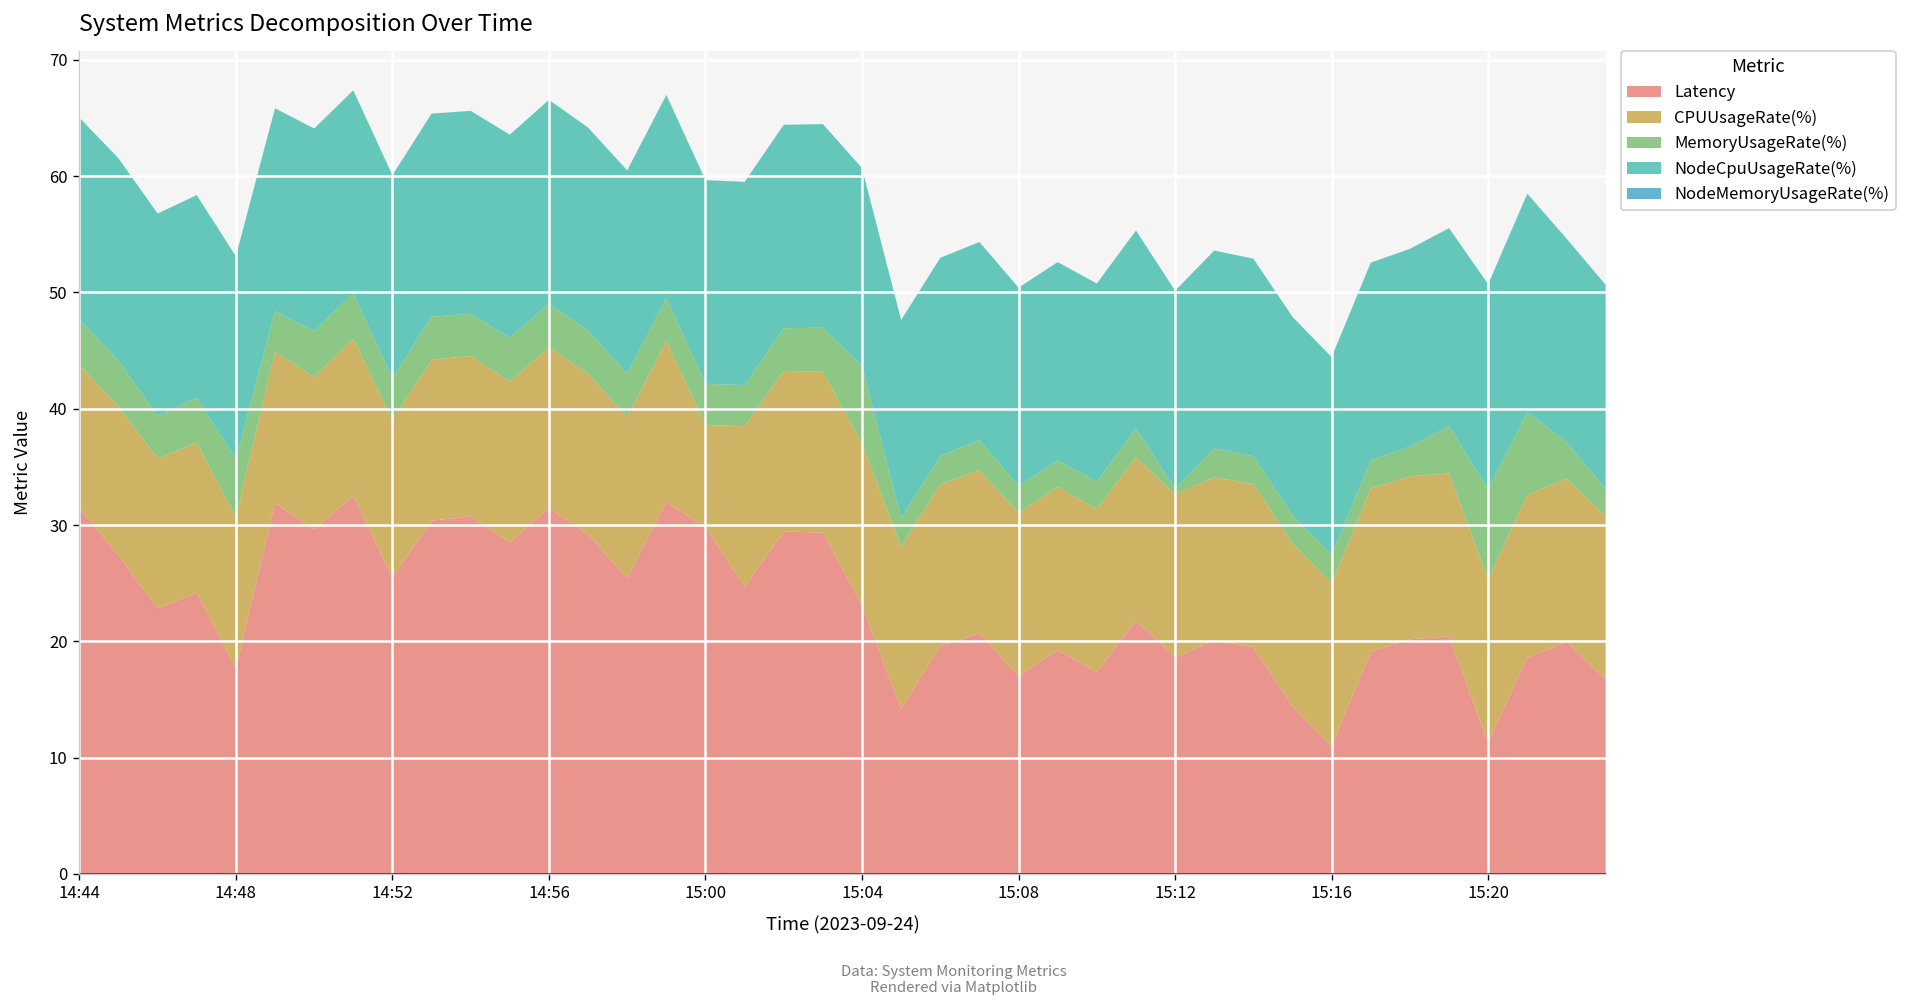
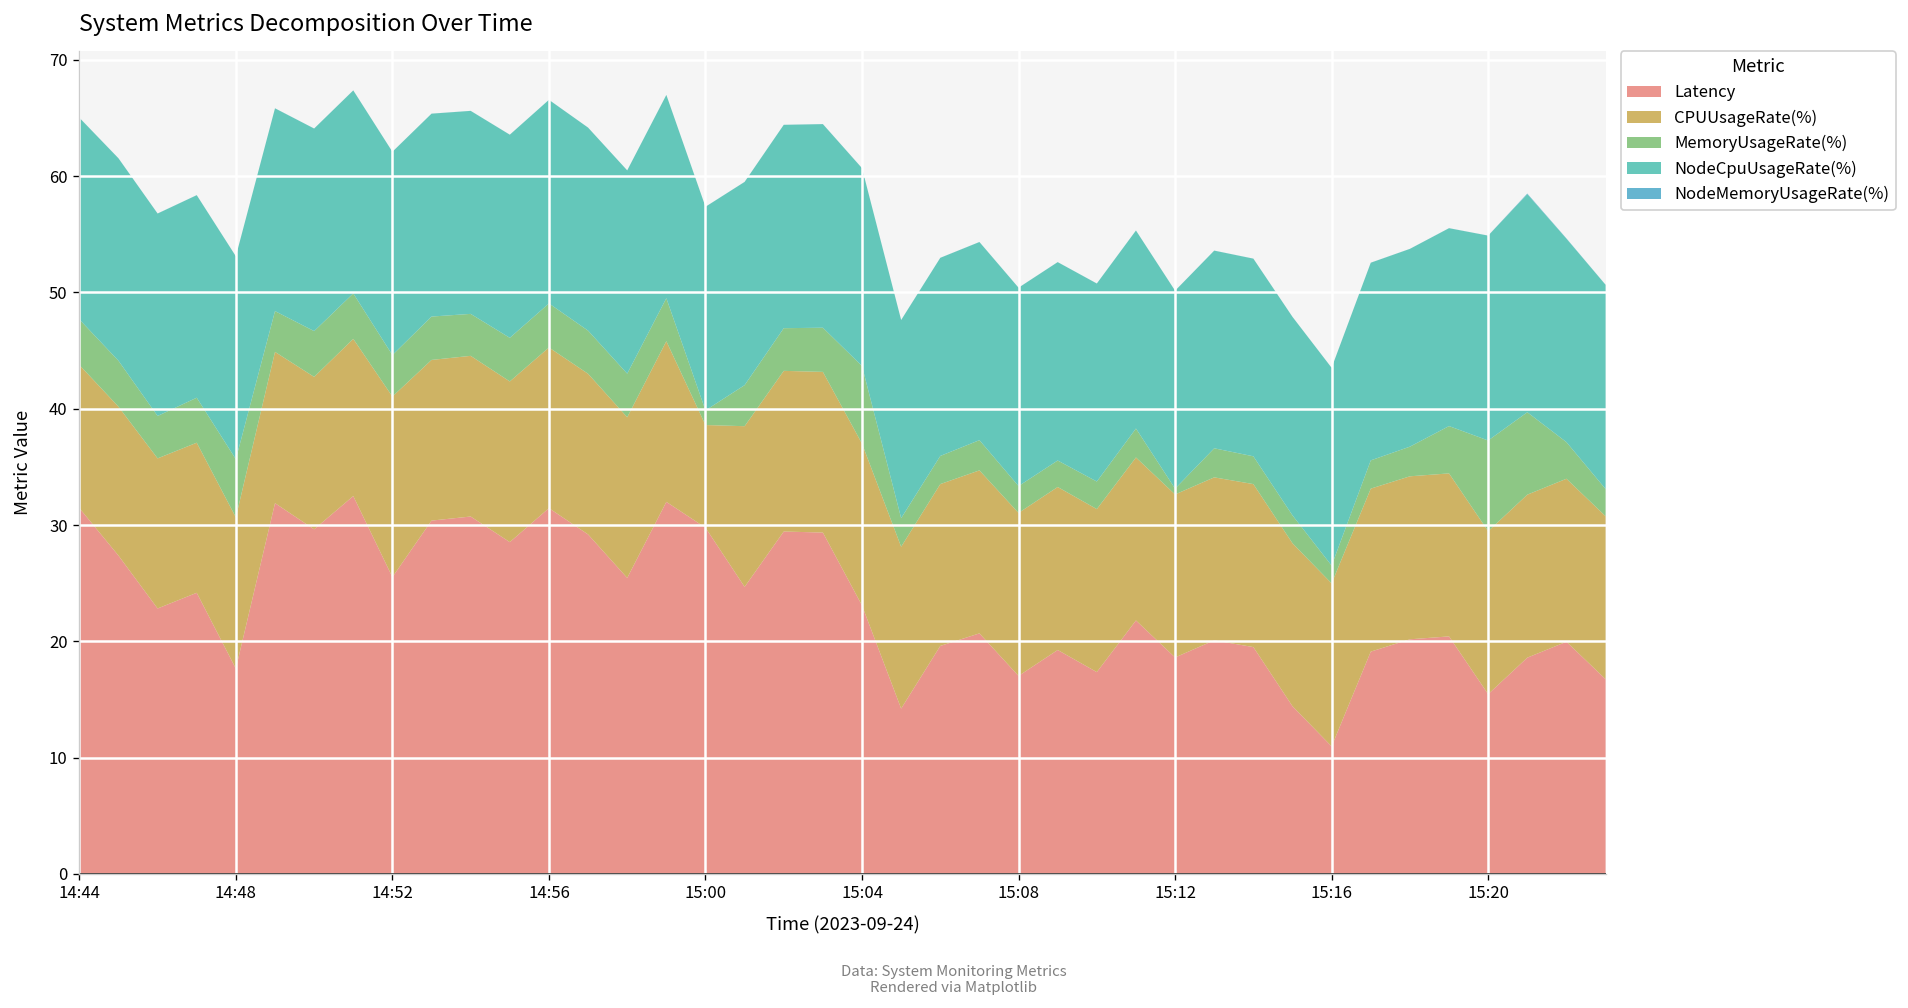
CPUUsageRate(%), 14:52: 14 -> 16
MemoryUsageRate(%), 15:00: 4 -> 1
MemoryUsageRate(%), 15:16: 2.4 -> 1.5
Latency, 15:20: 11 -> 15
